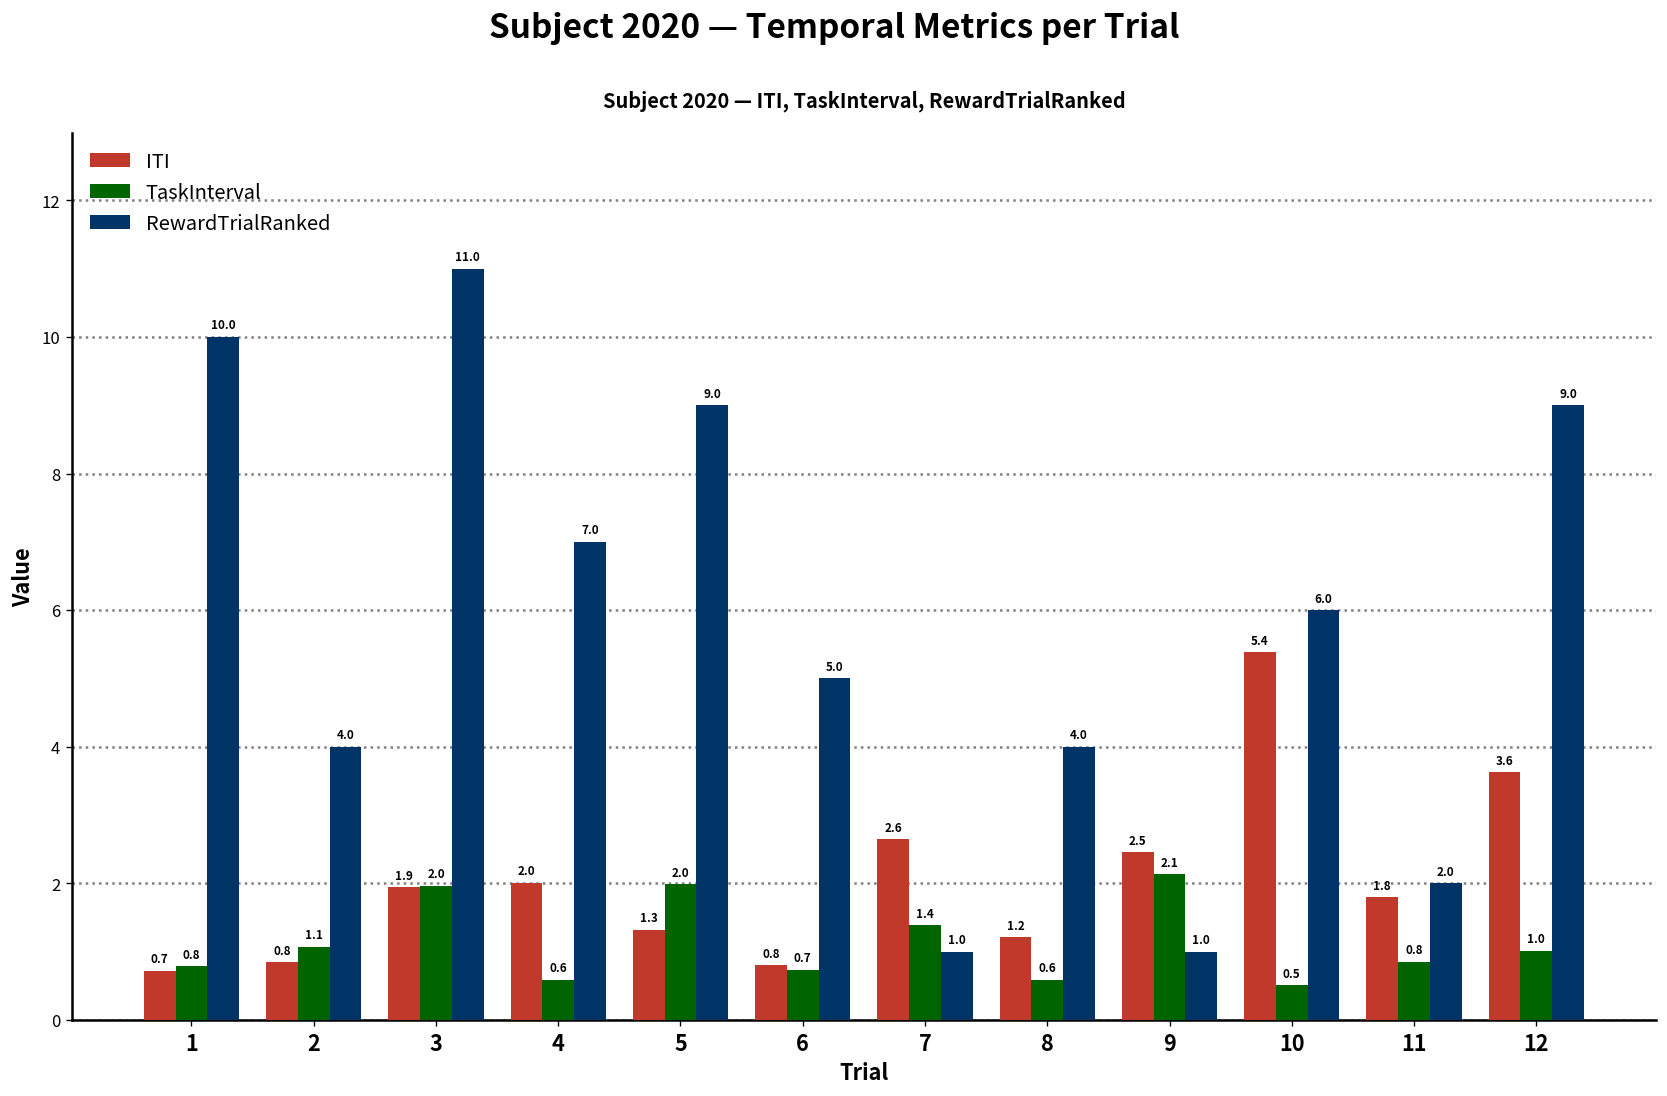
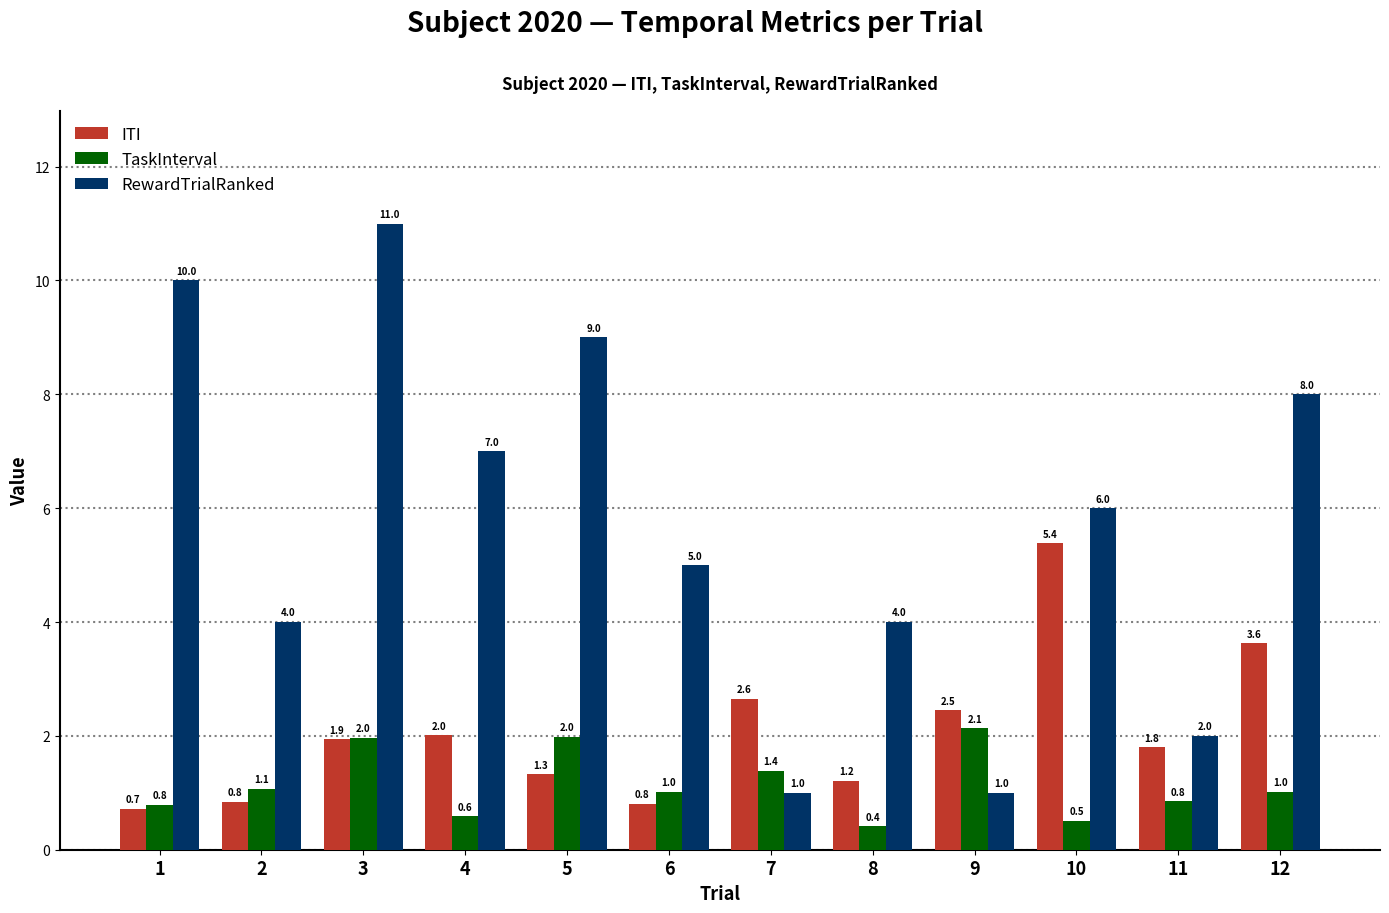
TaskInterval, 6: 0.7 -> 1.0
TaskInterval, 8: 0.6 -> 0.4
RewardTrialRanked, 12: 9.0 -> 8.0
